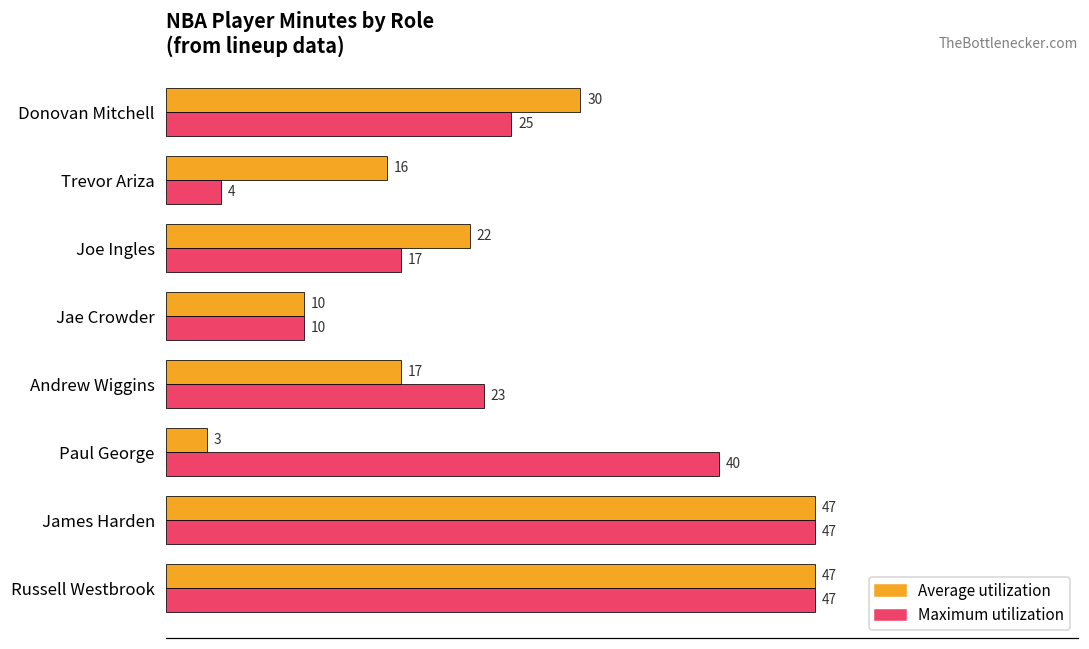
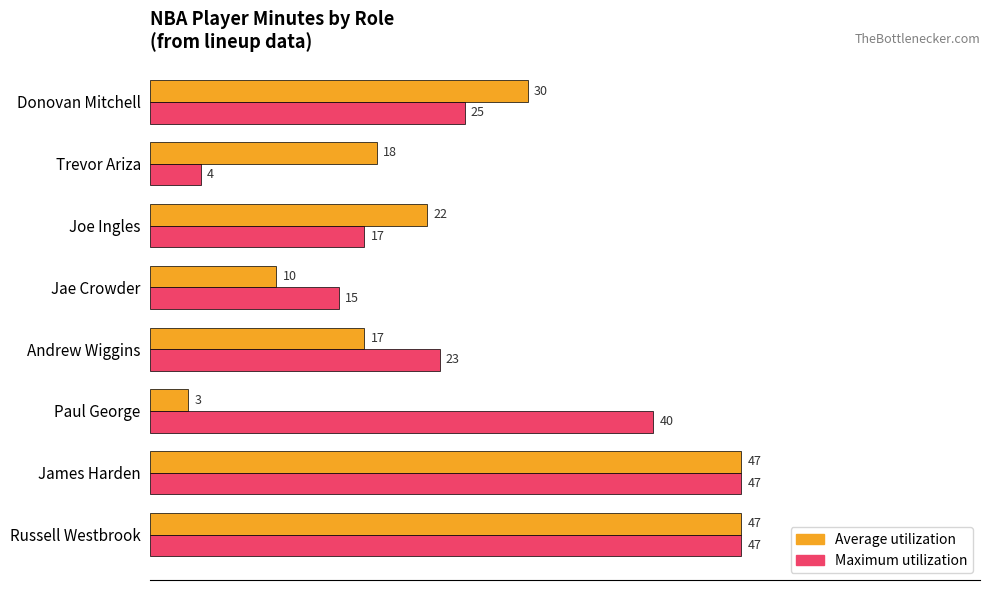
Average utilization, Trevor Ariza: 16 -> 18
Maximum utilization, Jae Crowder: 10 -> 15
